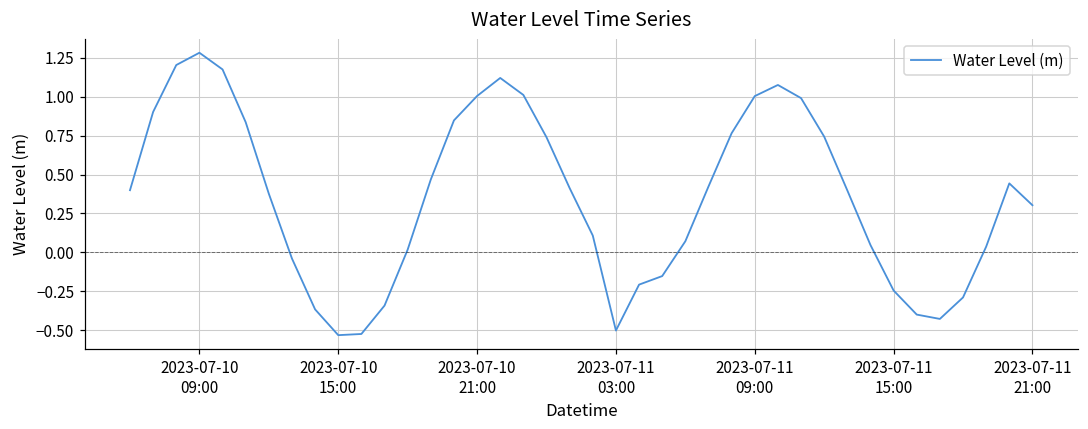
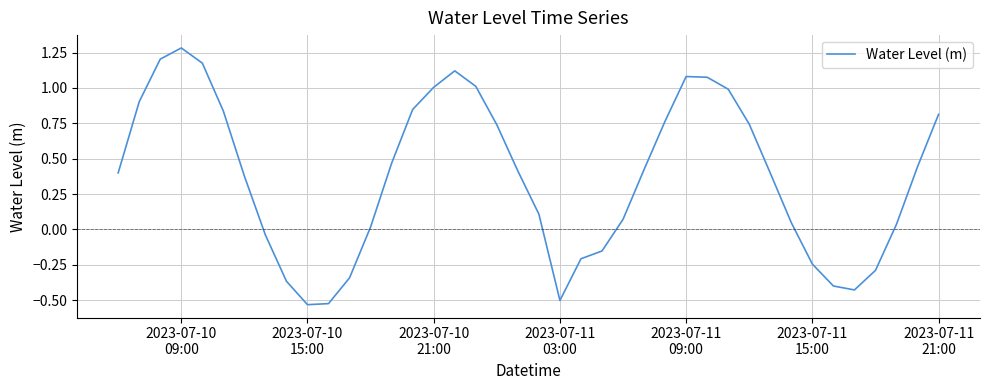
2023-07-11 09:00: 1.00 -> 1.08
2023-07-11 21:00: 0.30 -> 0.81
